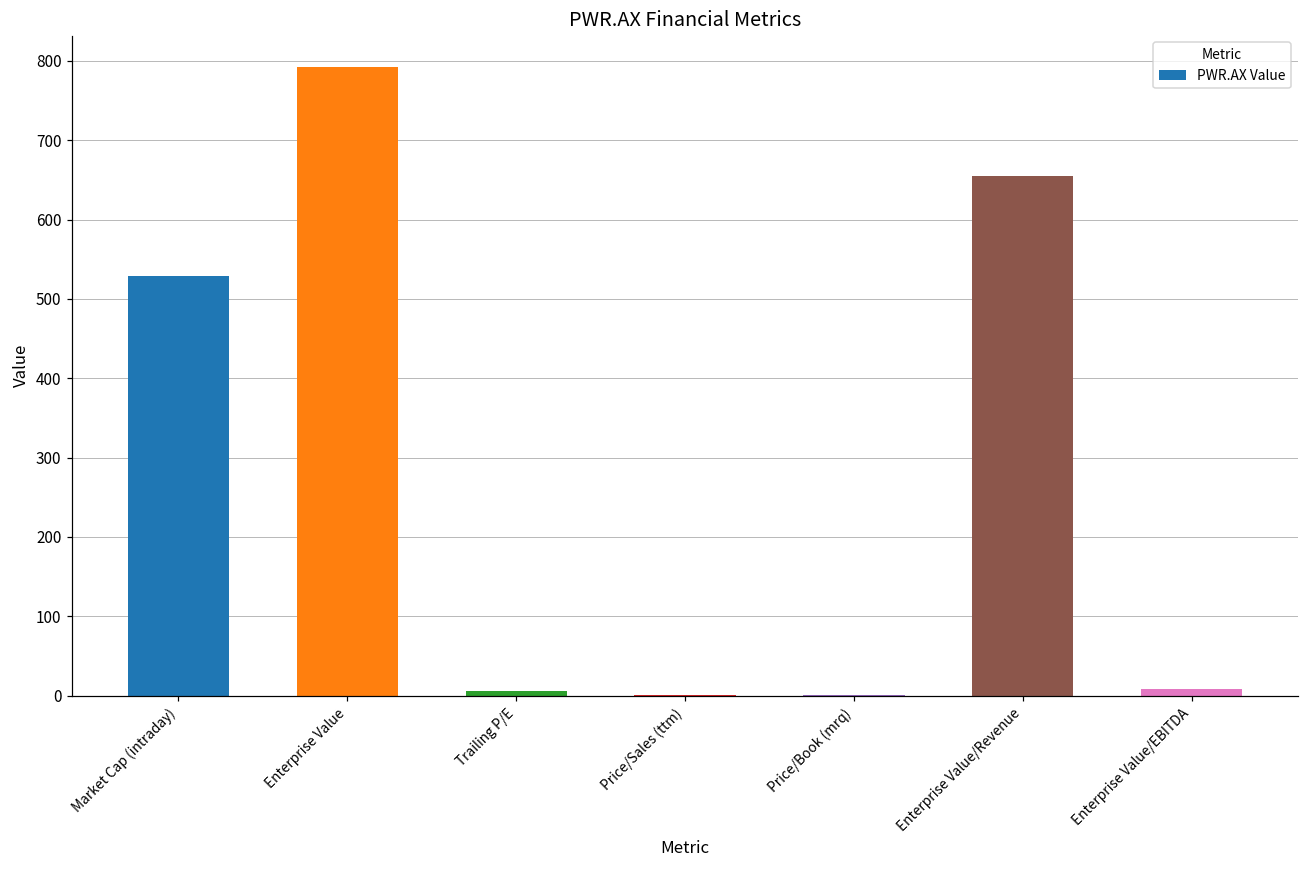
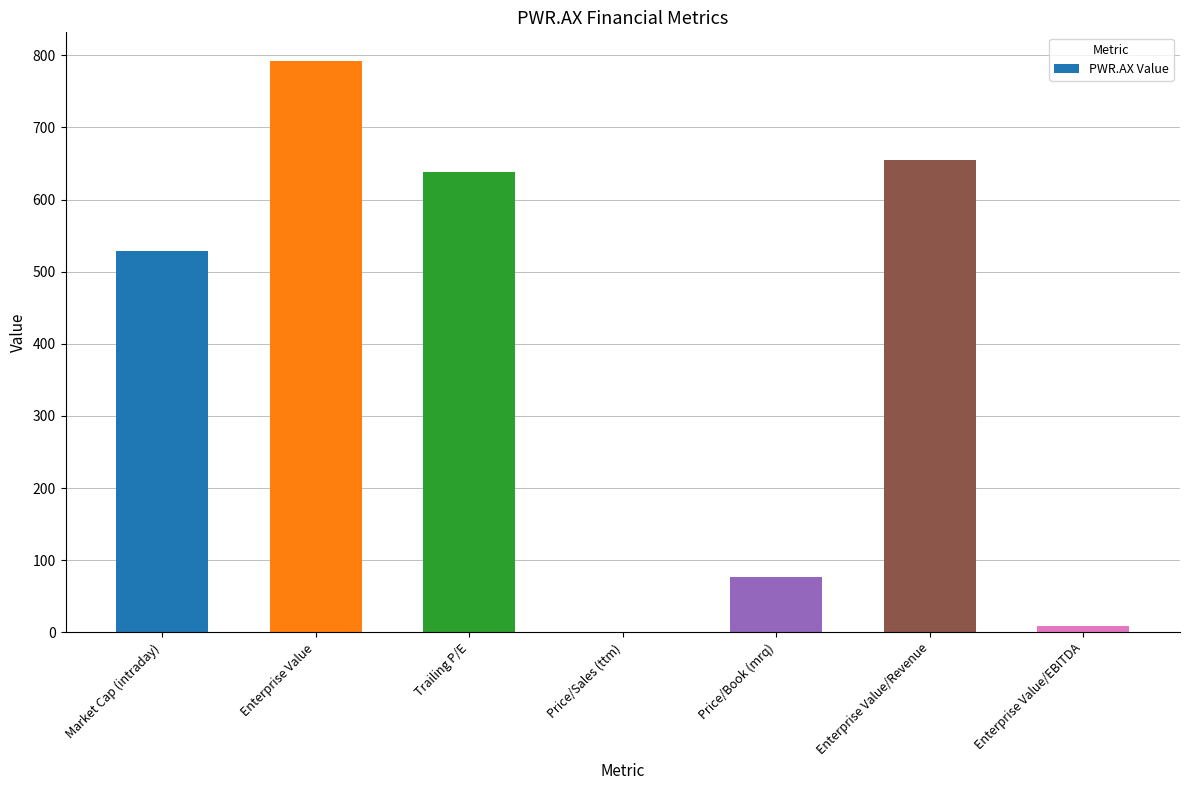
Trailing P/E: 10 -> 640
Price/Book (mrq): 0 -> 80
